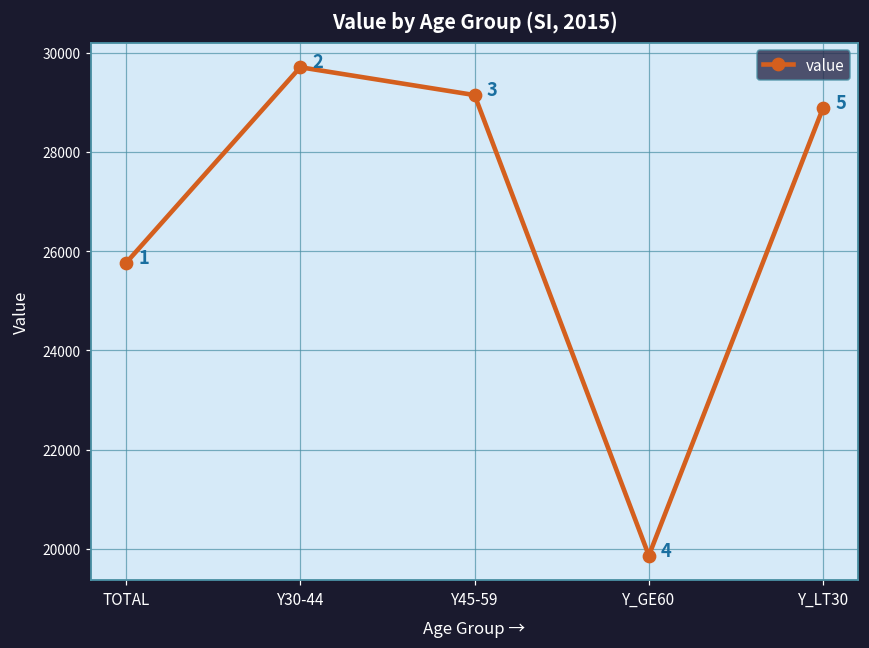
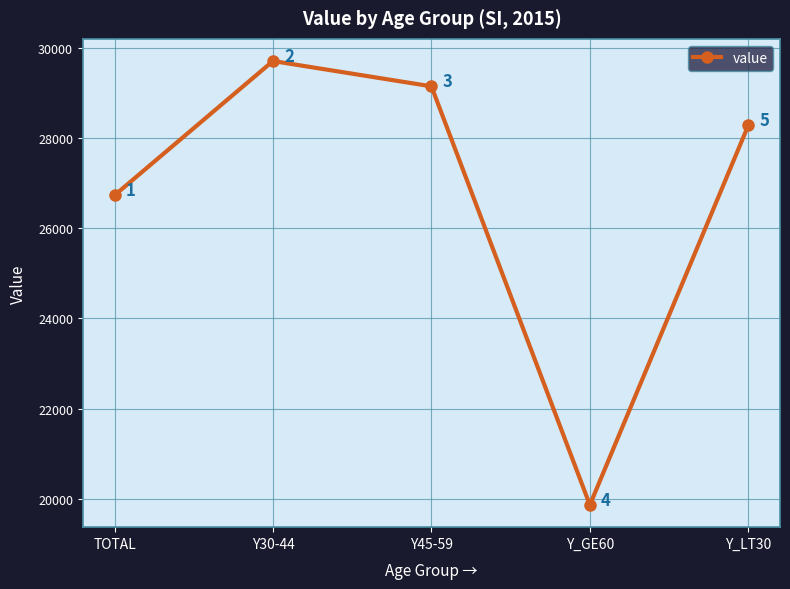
TOTAL: 25800 -> 26700
Y_LT30: 28900 -> 28300
